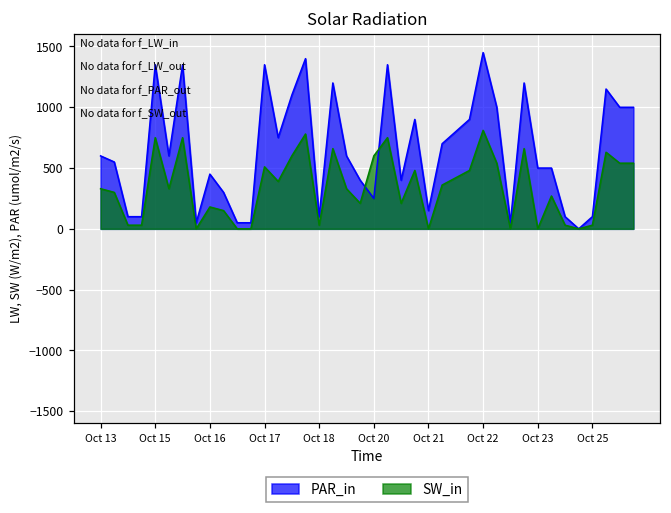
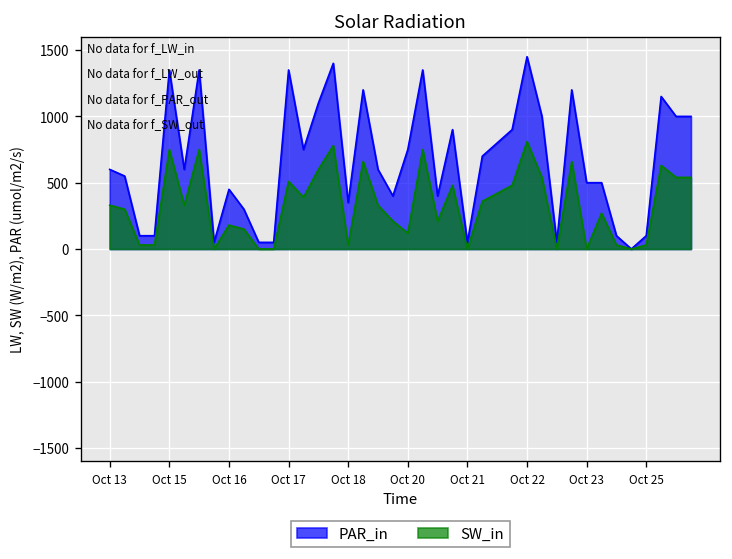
PAR_in, Oct 18: 100 -> 350
PAR_in, Oct 20: 250 -> 750
SW_in, Oct 20: 600 -> 120
PAR_in, Oct 21: 150 -> 50
